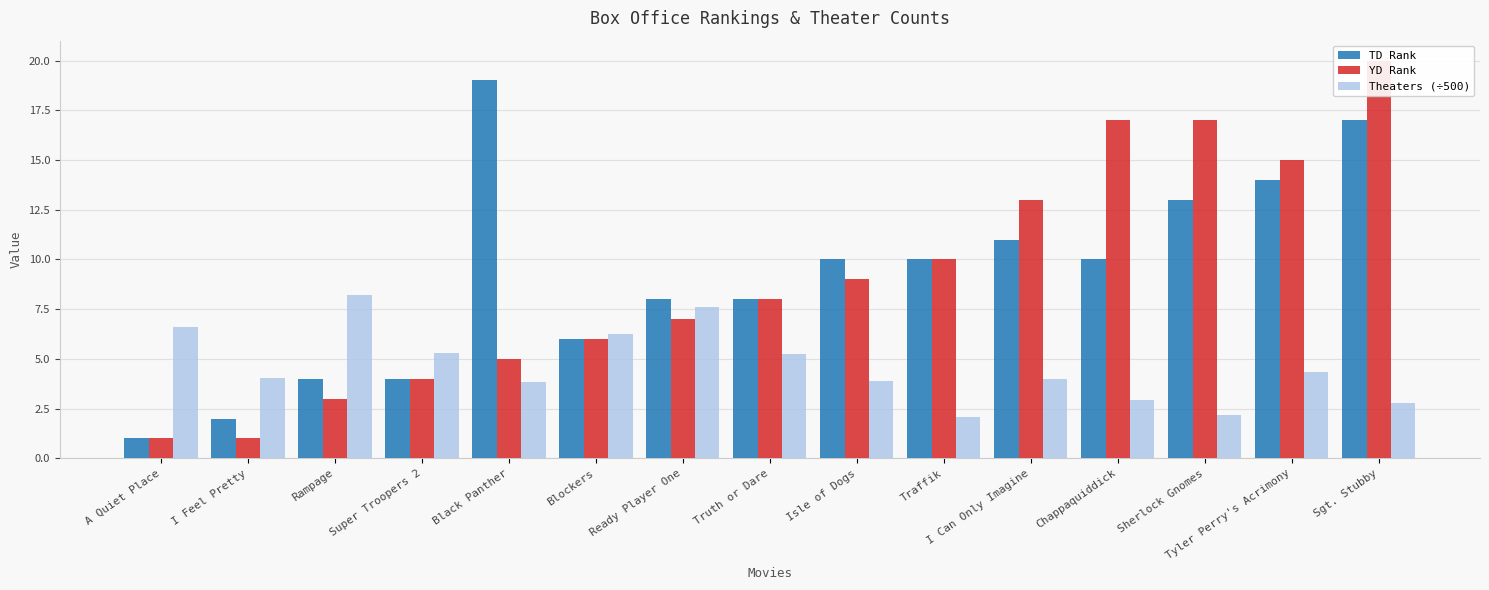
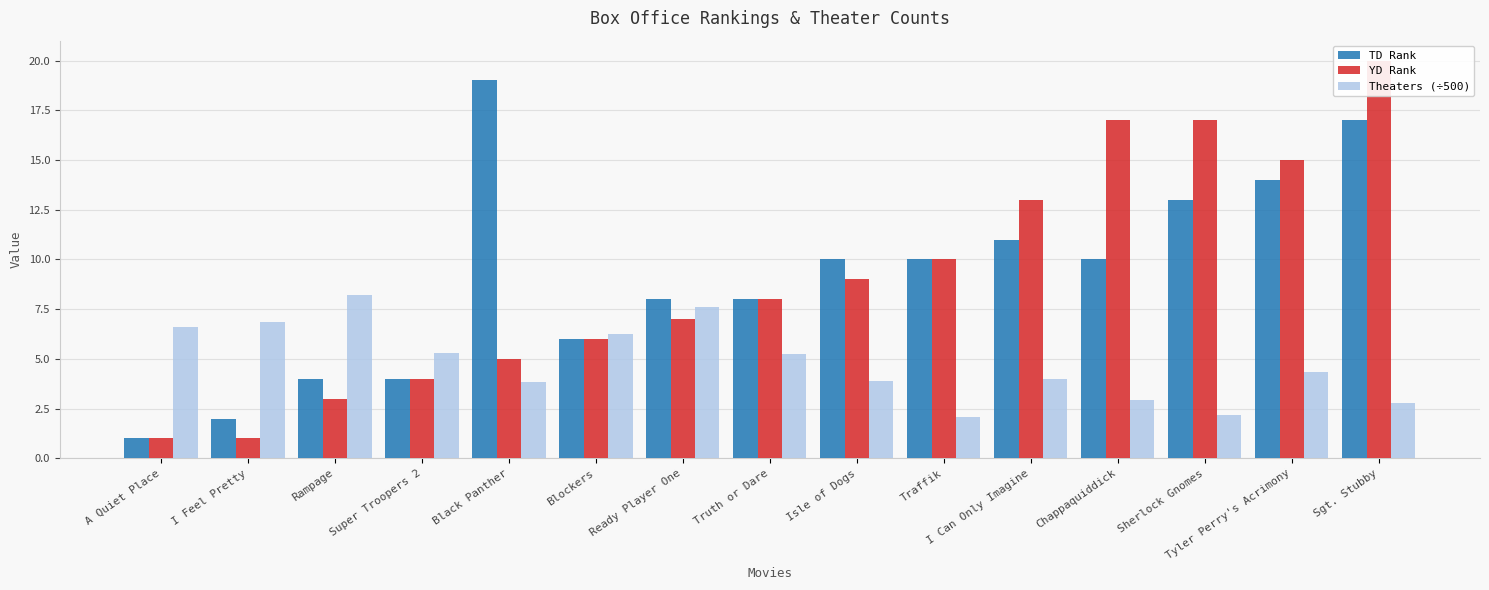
Theaters (÷500), I Feel Pretty: 4.0 -> 6.9
